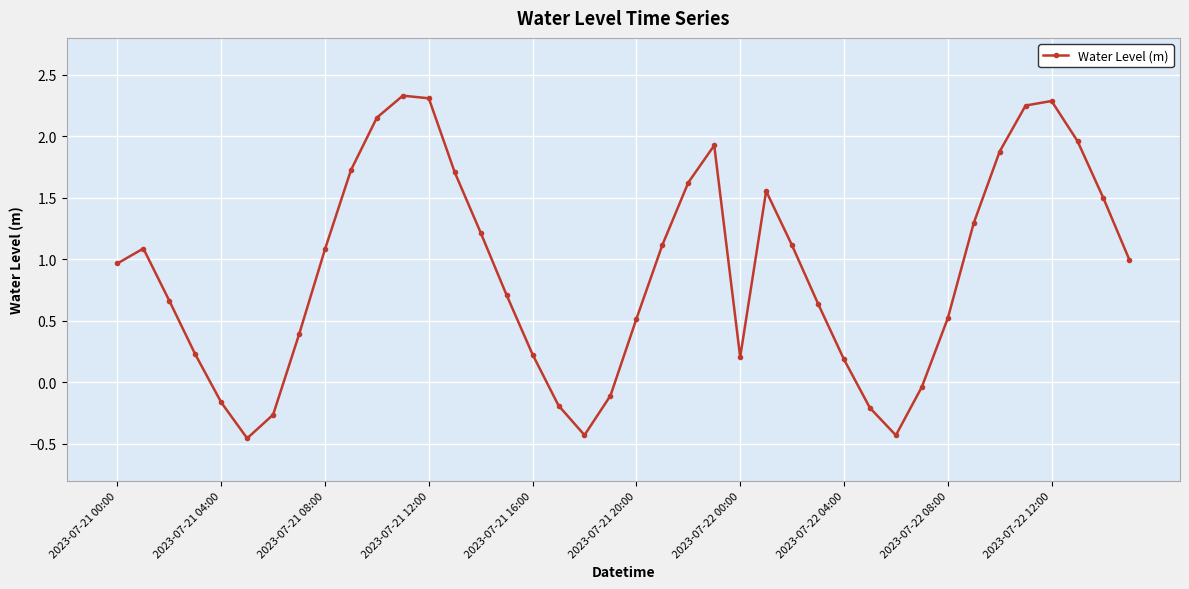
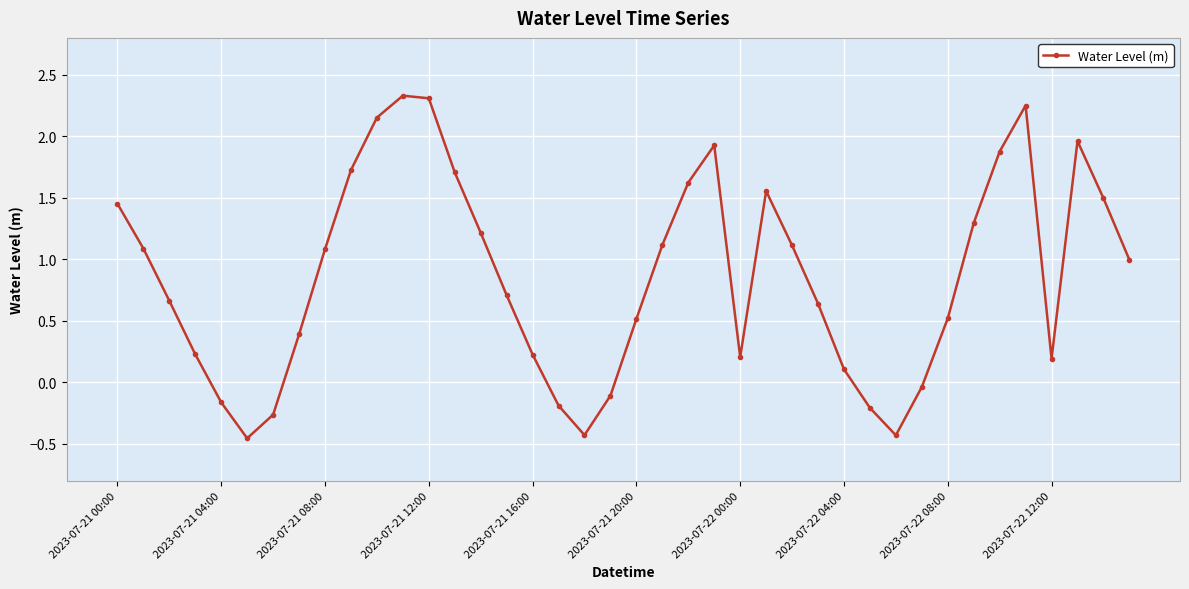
2023-07-21 00:00: 0.97 -> 1.45
2023-07-22 04:00: 0.19 -> 0.11
2023-07-22 12:00: 2.29 -> 0.19
